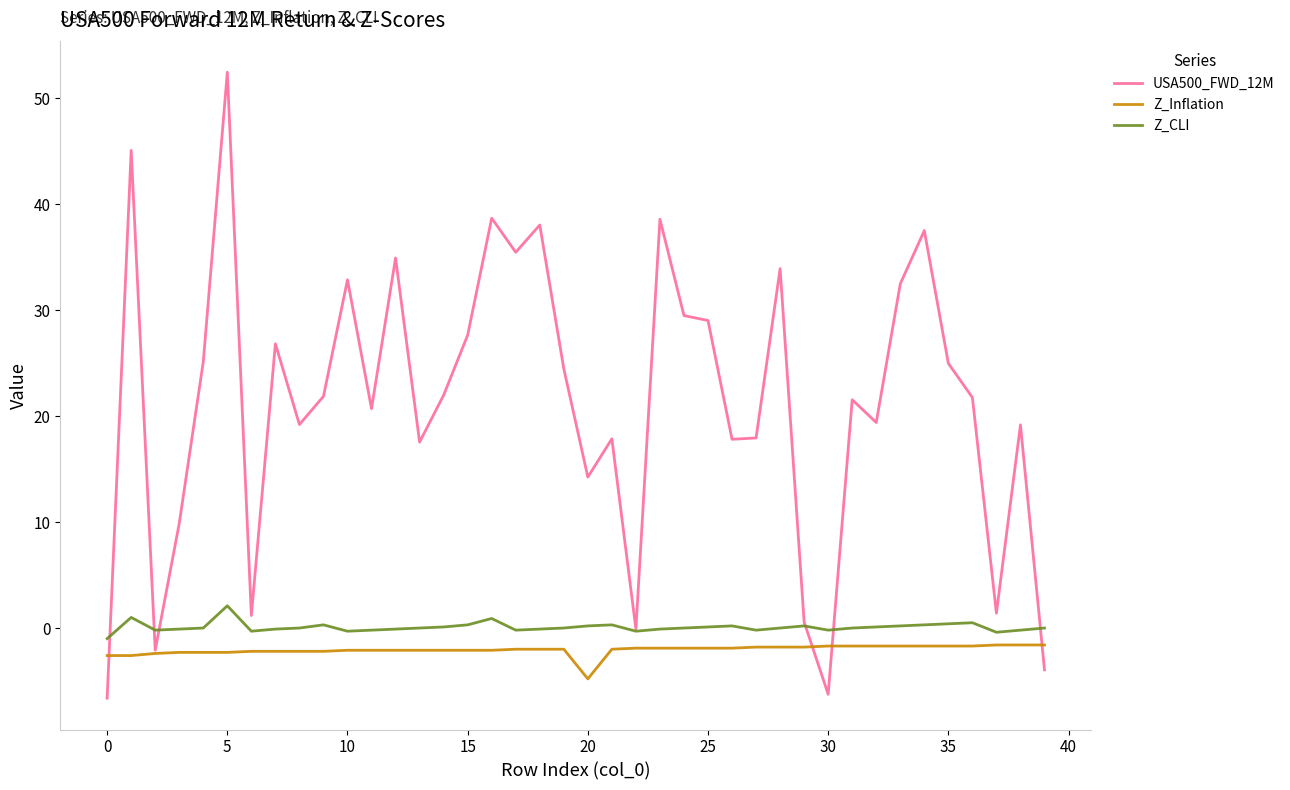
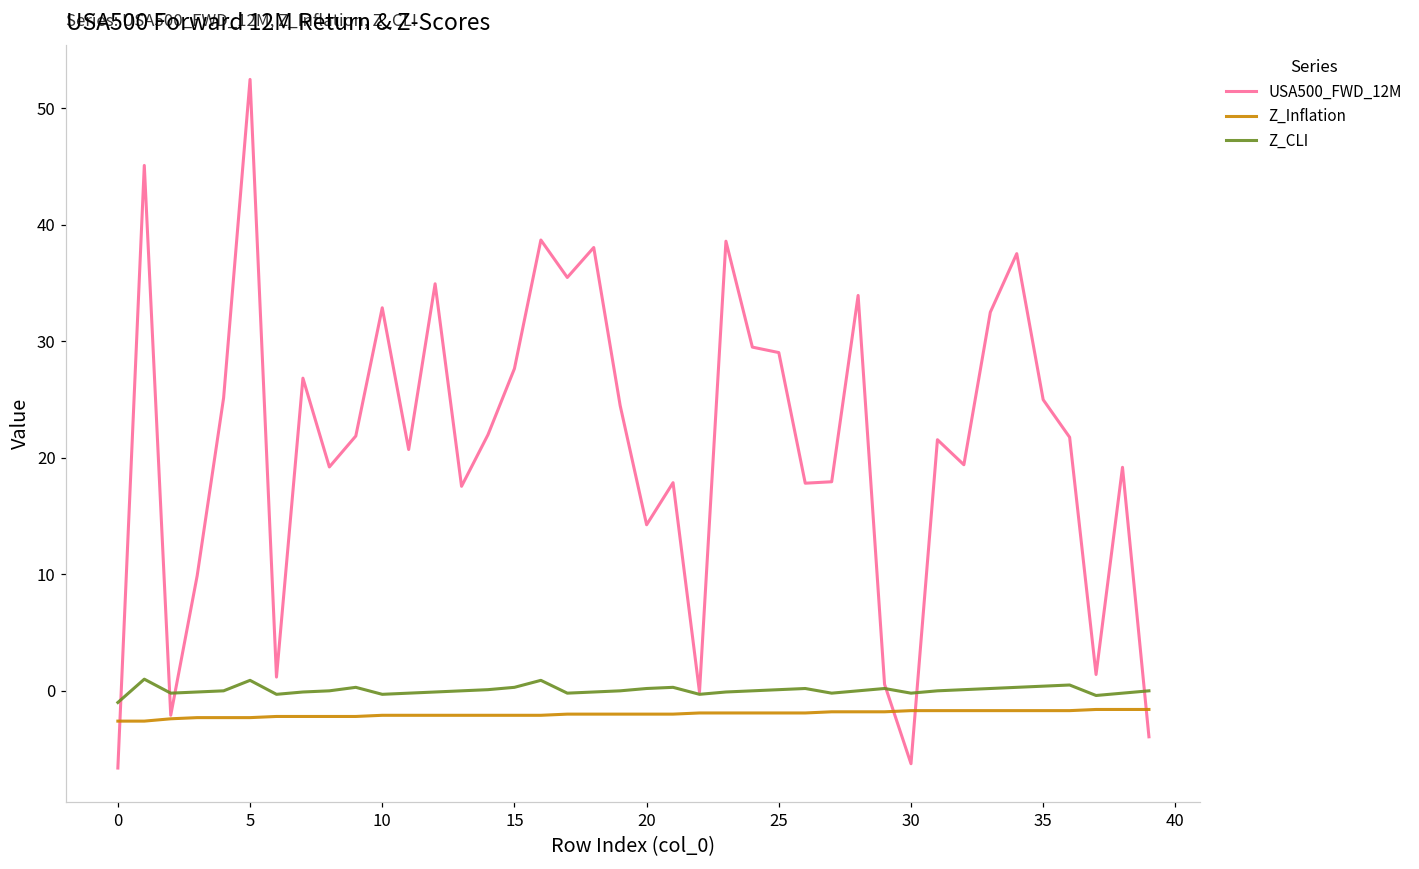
Z_CLI, 5: 2.1 -> 0.9
Z_Inflation, 20: -4.8 -> -2.0
